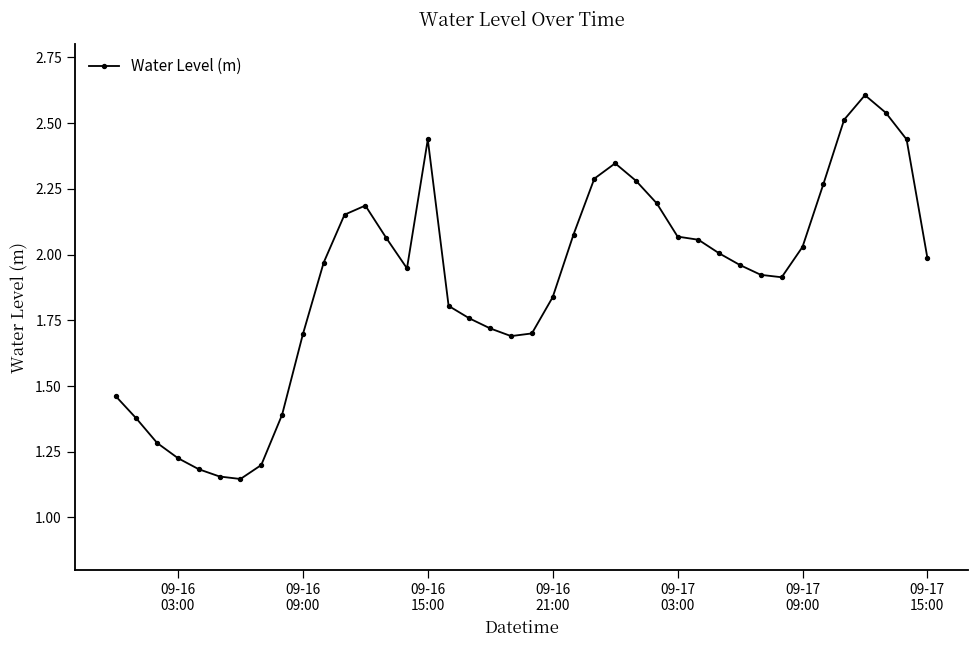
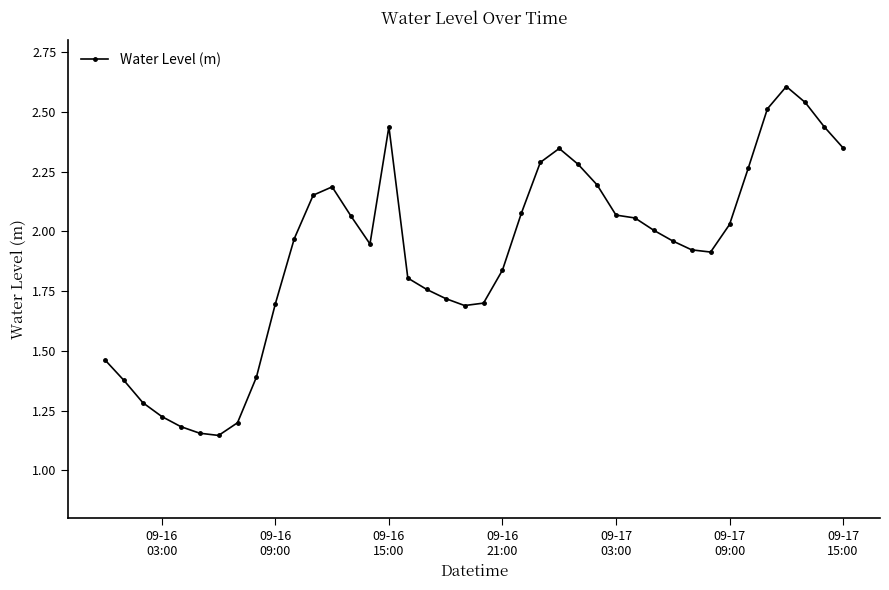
09-17 15:00: 1.99 -> 2.35
